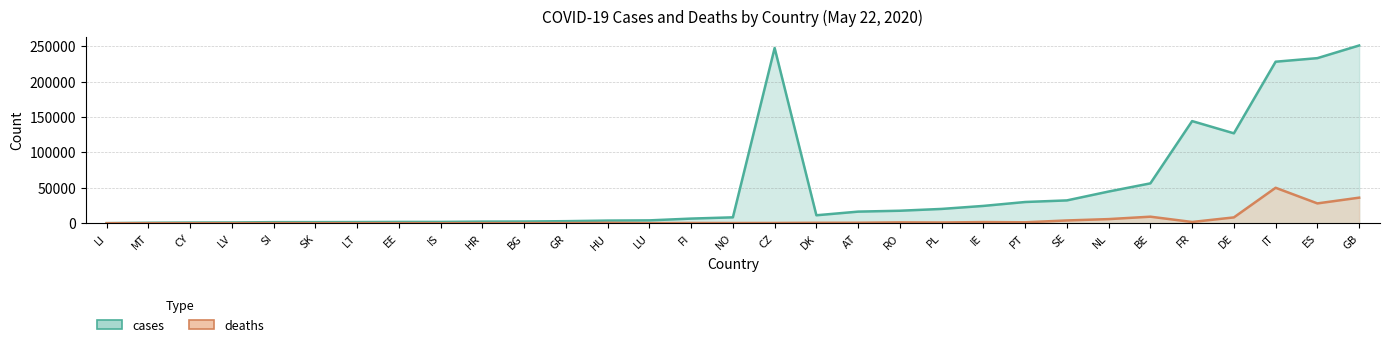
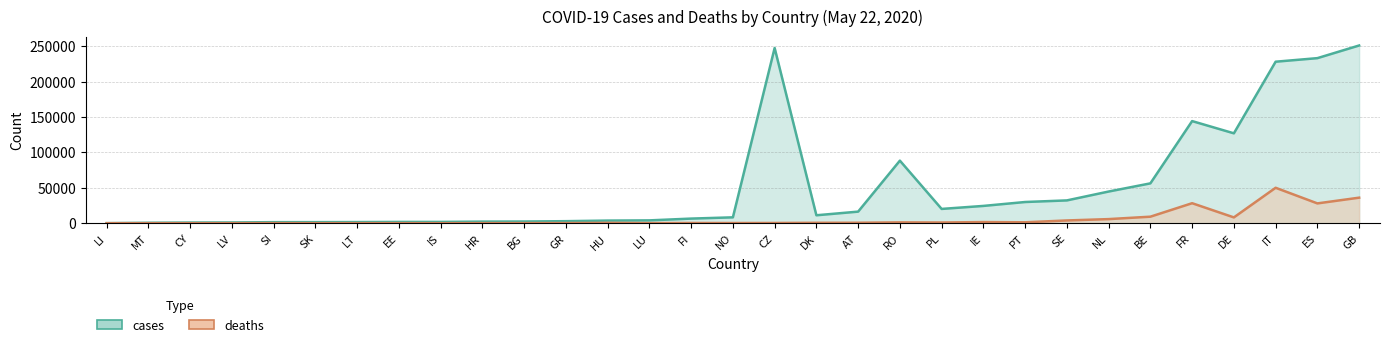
cases, RO: 20000 -> 90000
deaths, FR: 0 -> 30000
